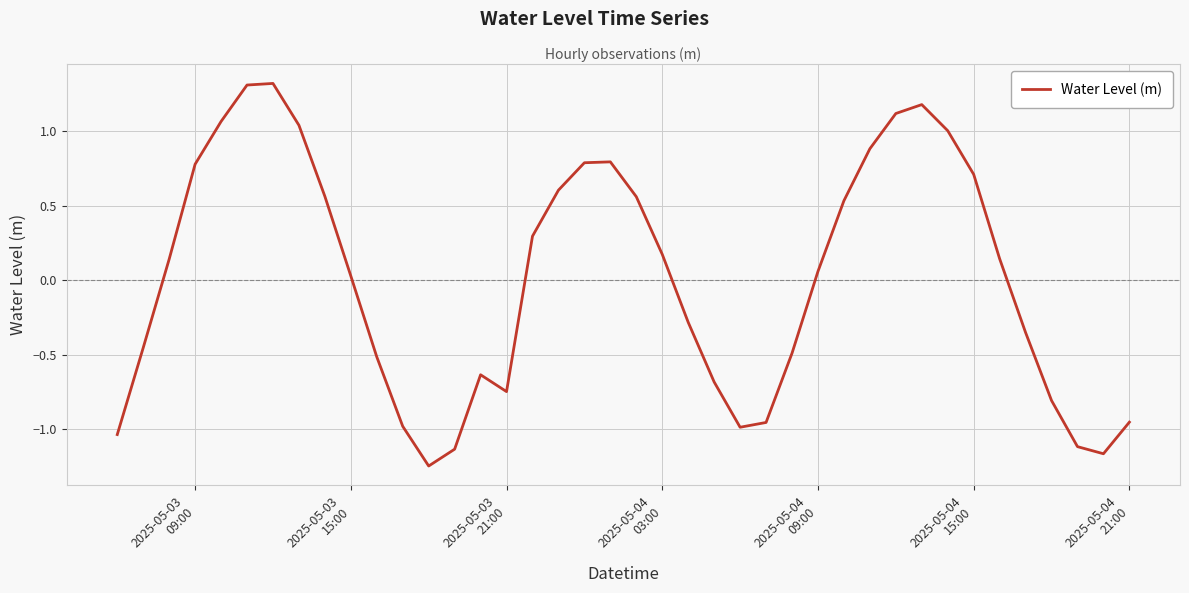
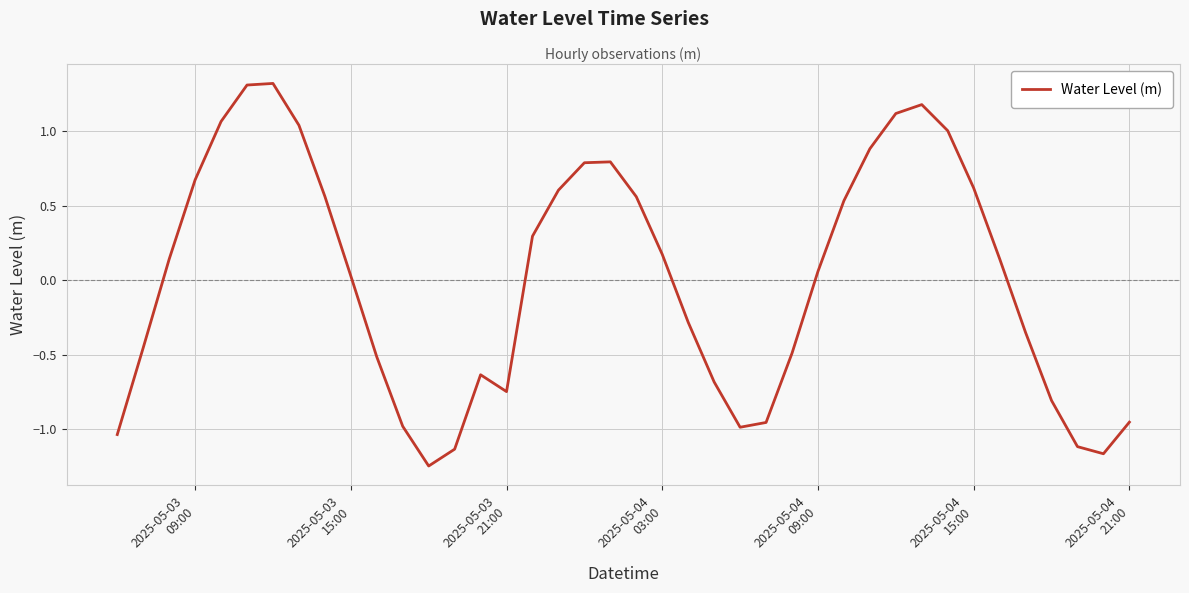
2025-05-03 09:00: 0.78 -> 0.67
2025-05-04 15:00: 0.71 -> 0.62
